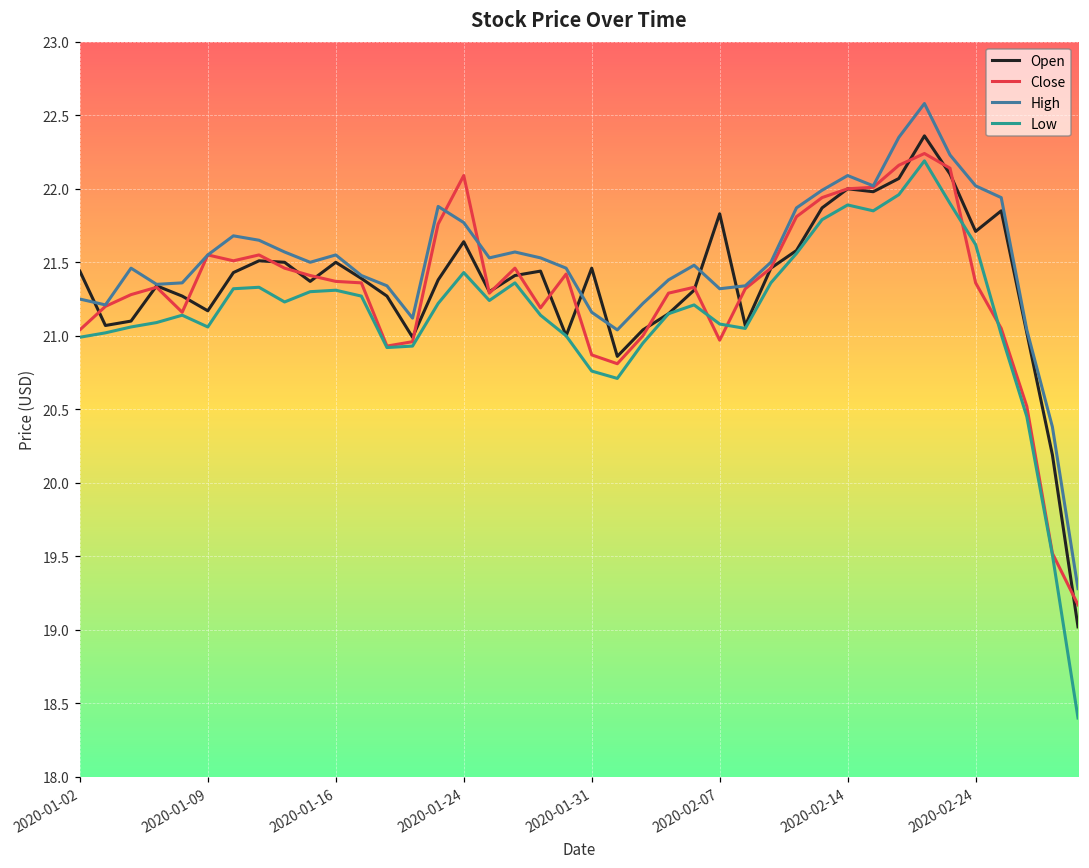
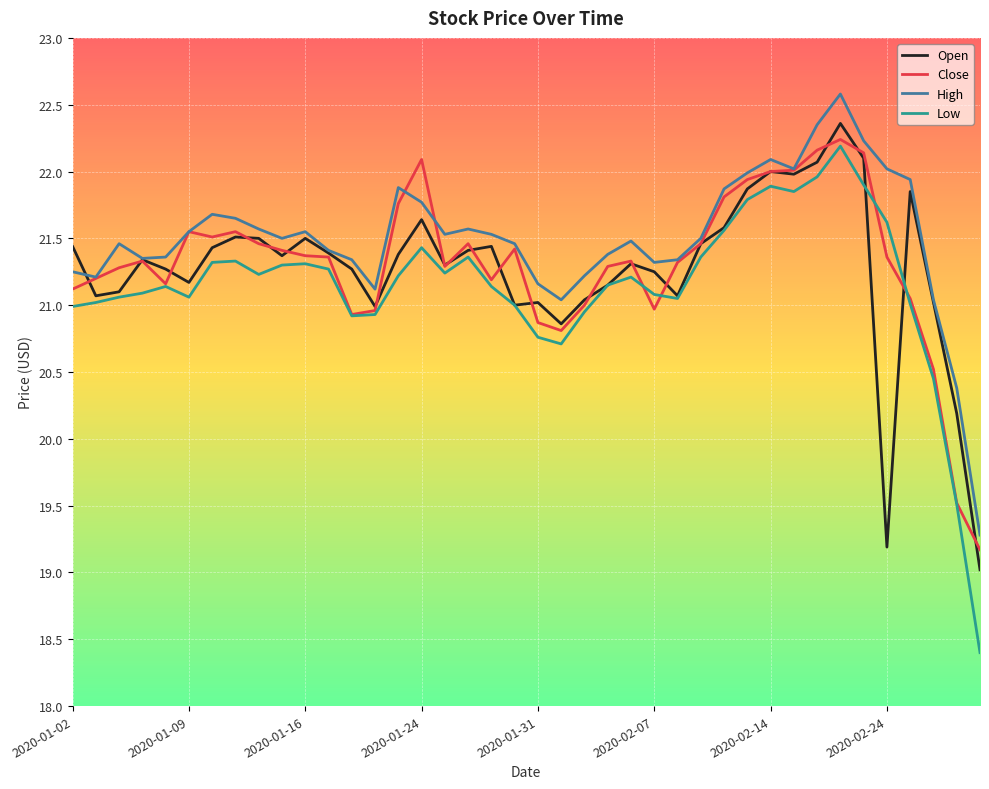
Close, 2020-01-02: 21.04 -> 21.12
Open, 2020-01-31: 21.46 -> 21.02
Open, 2020-02-07: 21.83 -> 21.25
Open, 2020-02-24: 21.71 -> 19.19
